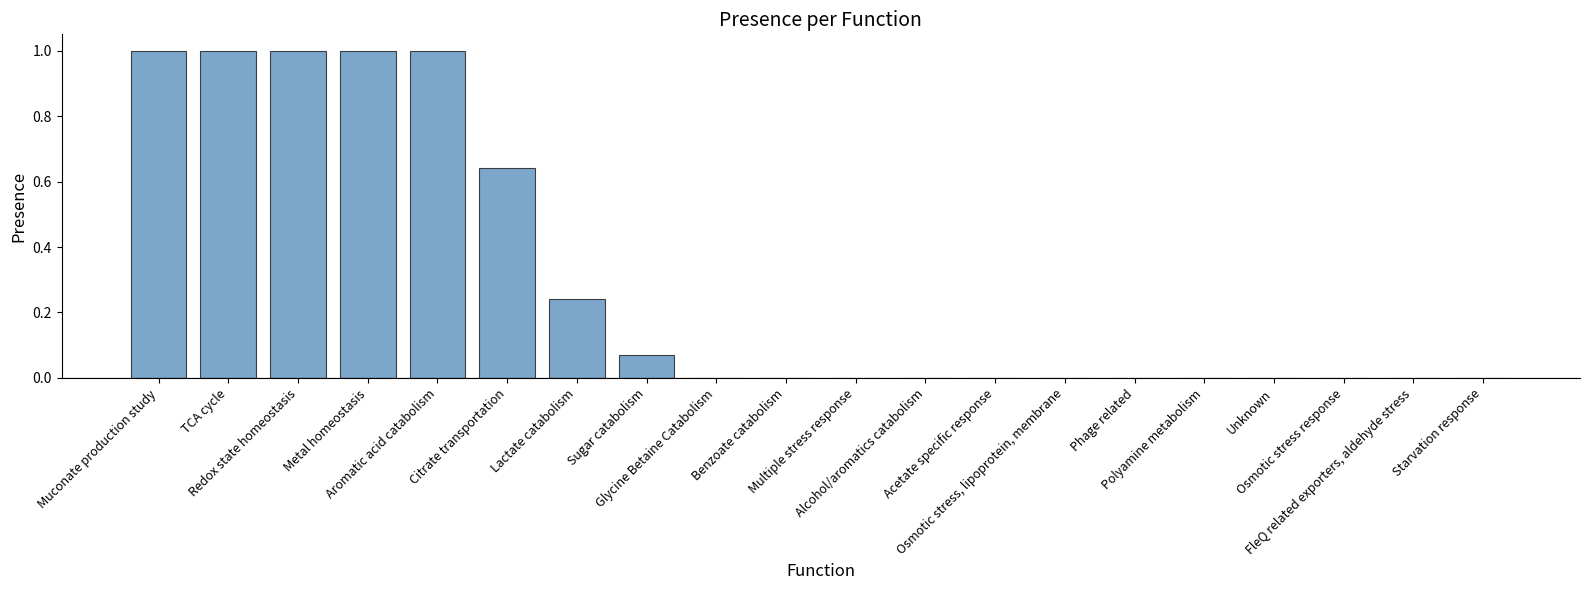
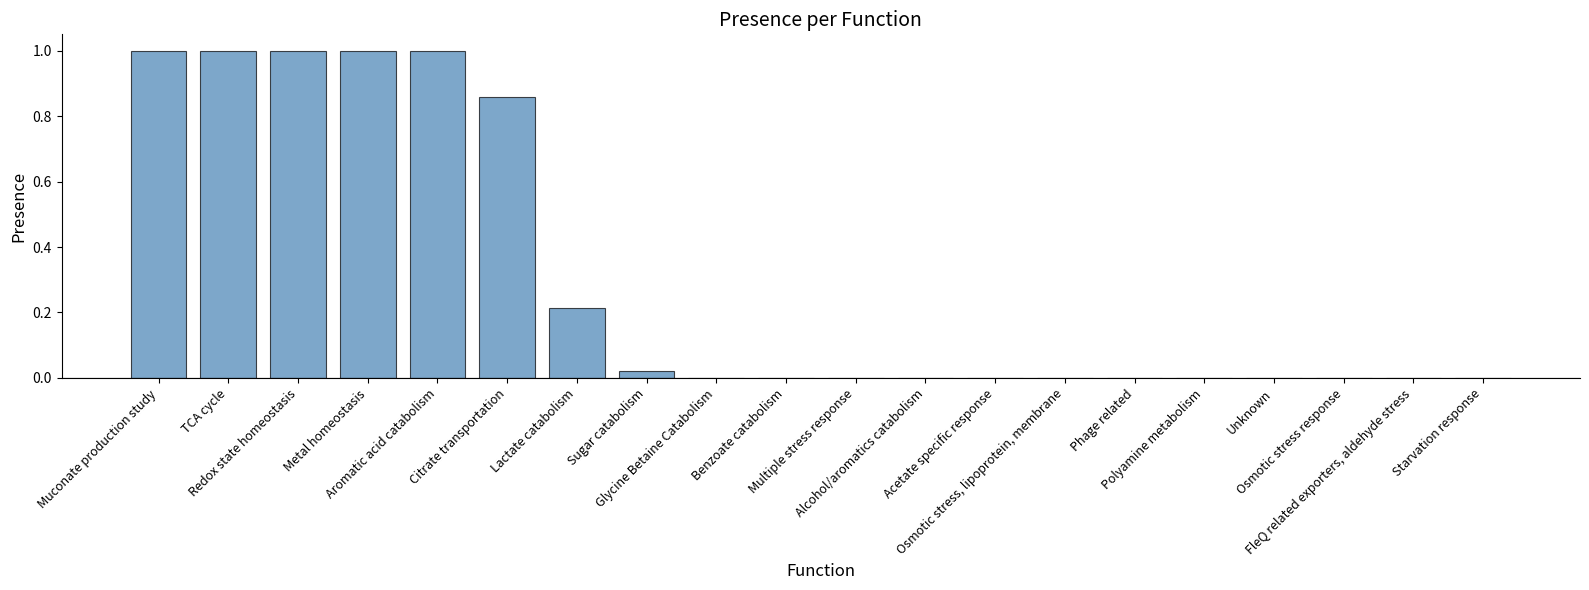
Citrate transportation: 0.64 -> 0.86
Lactate catabolism: 0.24 -> 0.21
Sugar catabolism: 0.07 -> 0.02
